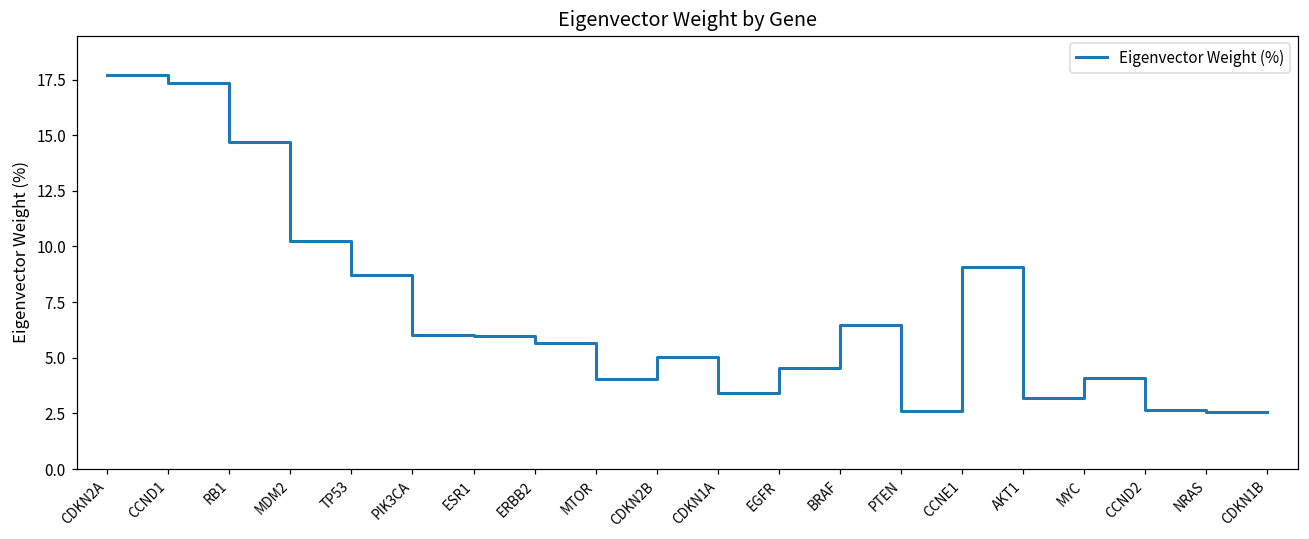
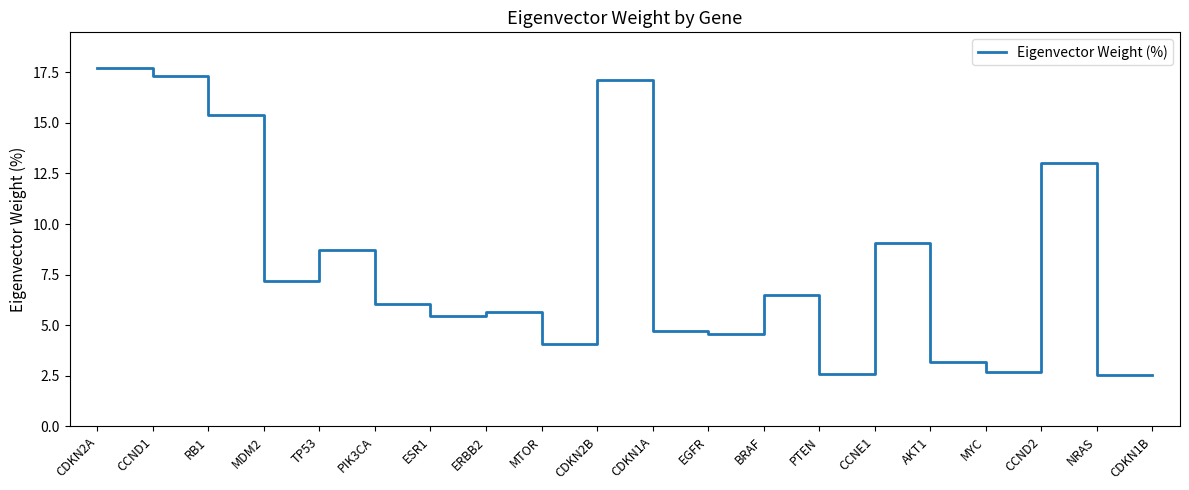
RB1: 14.7 -> 15.4
MDM2: 10.2 -> 7.2
ESR1: 6.0 -> 5.4
CDKN2B: 5.0 -> 17.1
CDKN1A: 3.4 -> 4.7
MYC: 4.1 -> 2.7
CCND2: 2.7 -> 13.0
